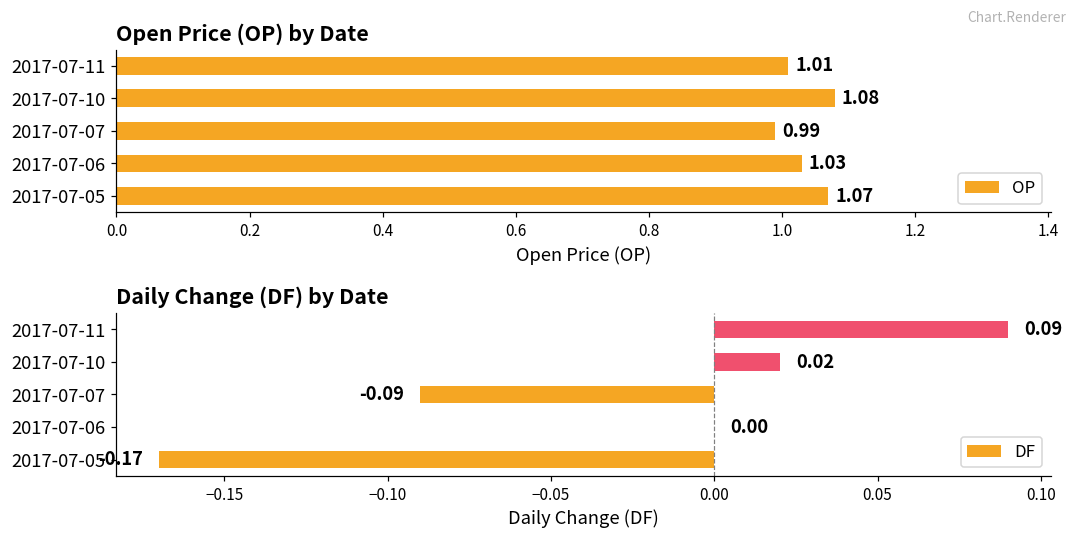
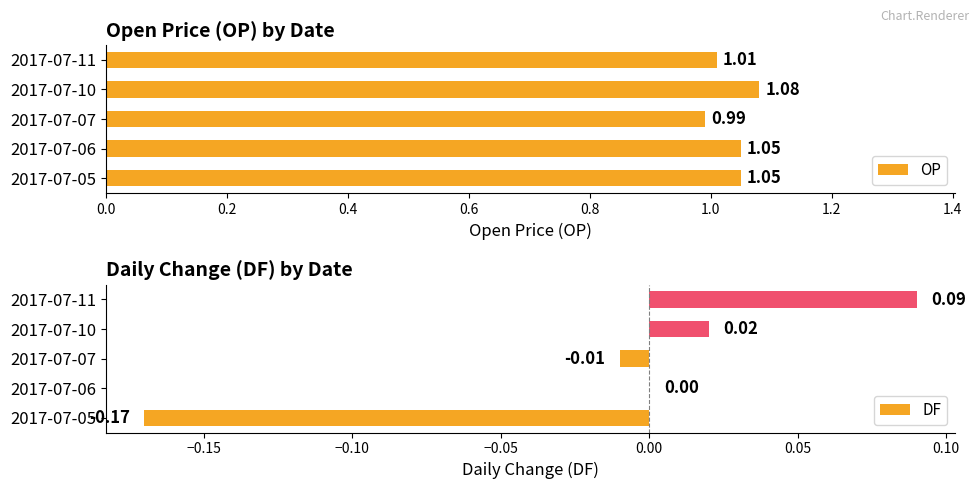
Open Price (OP) by Date, 2017-07-06: 1.03 -> 1.05
Open Price (OP) by Date, 2017-07-05: 1.07 -> 1.05
Daily Change (DF) by Date, 2017-07-07: -0.09 -> -0.01
